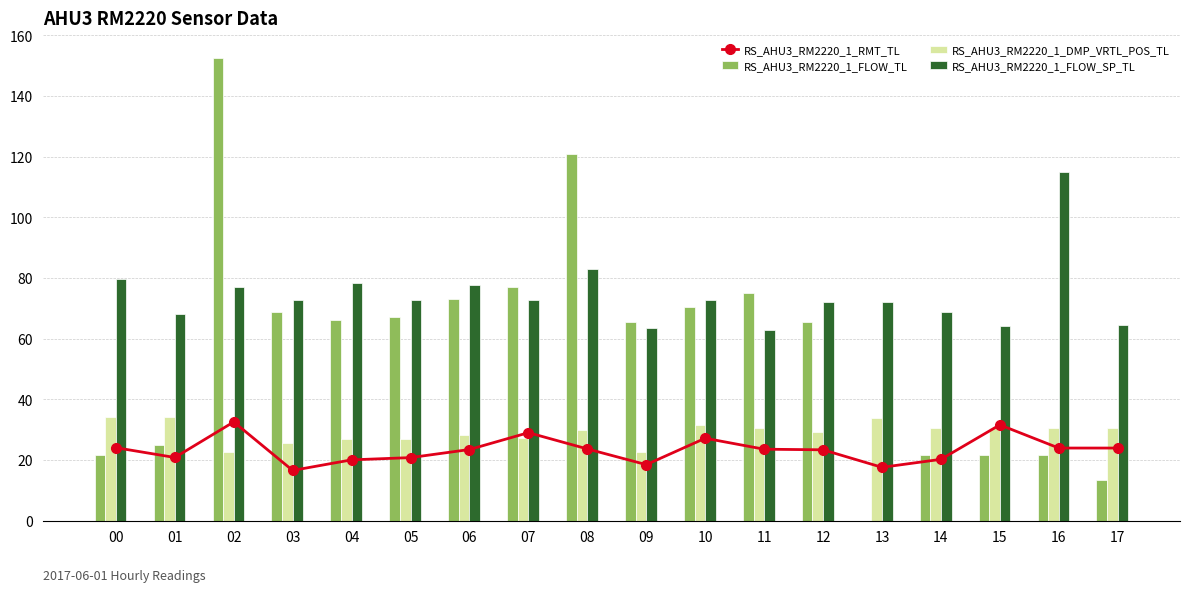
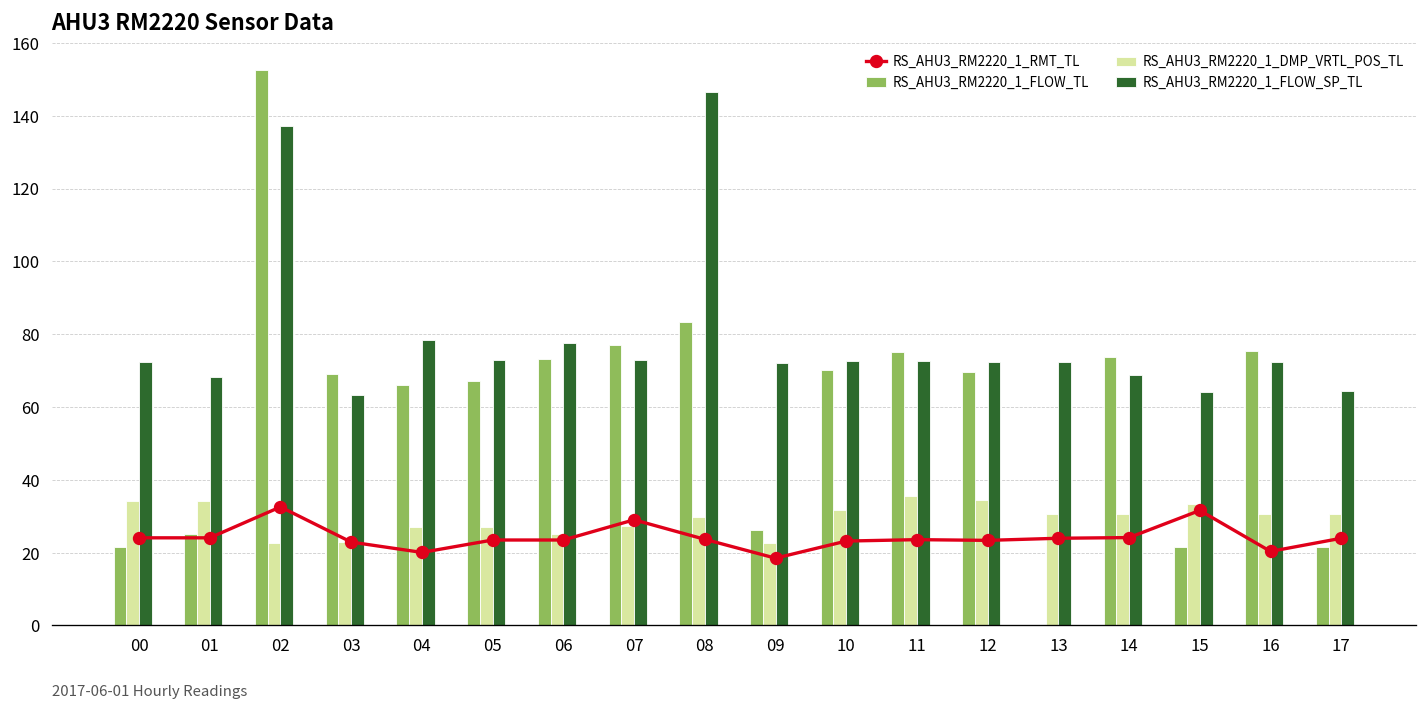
RS_AHU3_RM2220_1_FLOW_SP_TL, 00: 80 -> 72
RS_AHU3_RM2220_1_RMT_TL, 01: 21 -> 24
RS_AHU3_RM2220_1_FLOW_SP_TL, 02: 77 -> 137
RS_AHU3_RM2220_1_DMP_VRTL_POS_TL, 03: 26 -> 23
RS_AHU3_RM2220_1_RMT_TL, 03: 17 -> 23
RS_AHU3_RM2220_1_FLOW_SP_TL, 03: 73 -> 63
RS_AHU3_RM2220_1_RMT_TL, 05: 21 -> 23
RS_AHU3_RM2220_1_DMP_VRTL_POS_TL, 06: 28 -> 25
RS_AHU3_RM2220_1_FLOW_TL, 08: 121 -> 83
RS_AHU3_RM2220_1_FLOW_SP_TL, 08: 83 -> 147
RS_AHU3_RM2220_1_FLOW_TL, 09: 65 -> 26
RS_AHU3_RM2220_1_FLOW_SP_TL, 09: 64 -> 72
RS_AHU3_RM2220_1_RMT_TL, 10: 27 -> 23
RS_AHU3_RM2220_1_DMP_VRTL_POS_TL, 11: 31 -> 35
RS_AHU3_RM2220_1_FLOW_SP_TL, 11: 63 -> 73
RS_AHU3_RM2220_1_FLOW_TL, 12: 66 -> 70
RS_AHU3_RM2220_1_DMP_VRTL_POS_TL, 12: 29 -> 34
RS_AHU3_RM2220_1_DMP_VRTL_POS_TL, 13: 34 -> 31
RS_AHU3_RM2220_1_RMT_TL, 13: 18 -> 24
RS_AHU3_RM2220_1_FLOW_TL, 14: 22 -> 74
RS_AHU3_RM2220_1_RMT_TL, 14: 20 -> 24
RS_AHU3_RM2220_1_DMP_VRTL_POS_TL, 15: 31 -> 33
RS_AHU3_RM2220_1_FLOW_TL, 16: 22 -> 75
RS_AHU3_RM2220_1_RMT_TL, 16: 24 -> 20
RS_AHU3_RM2220_1_FLOW_SP_TL, 16: 115 -> 72
RS_AHU3_RM2220_1_FLOW_TL, 17: 13 -> 22
